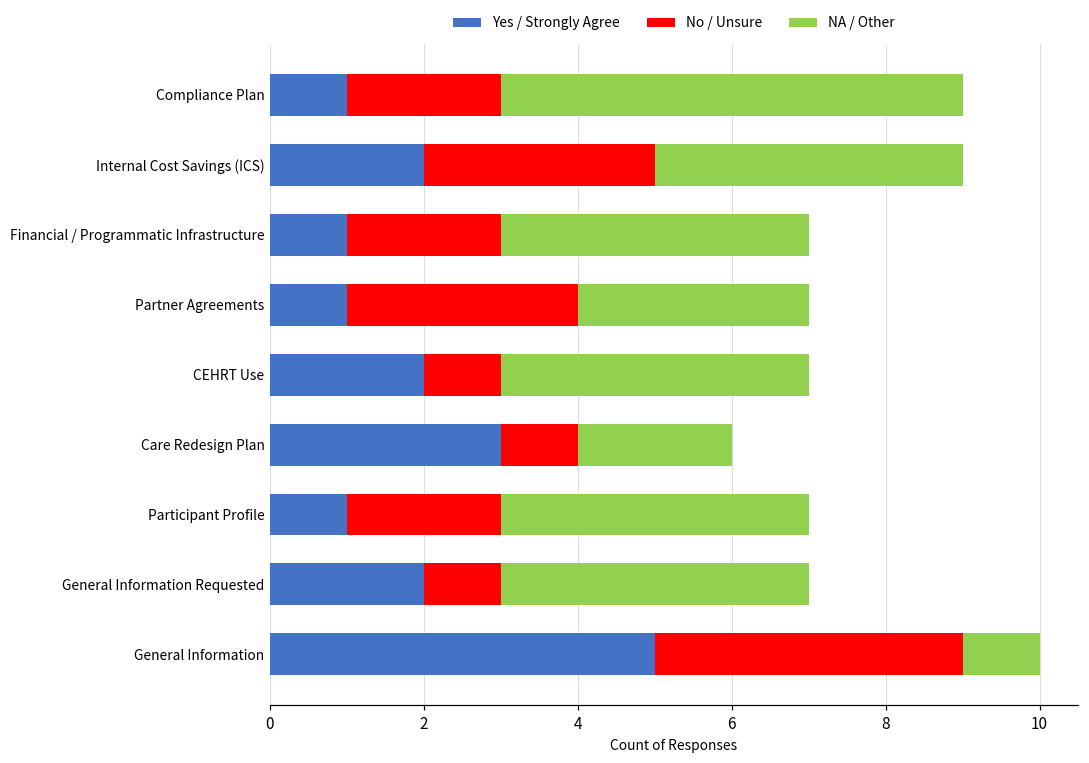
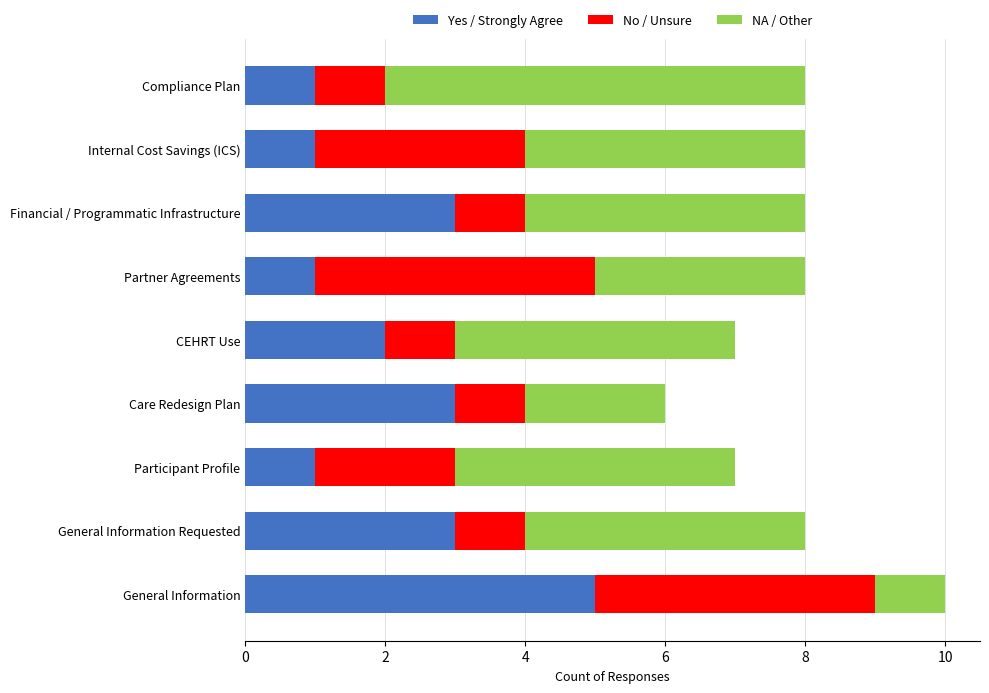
No / Unsure, Compliance Plan: 2 -> 1
Yes / Strongly Agree, Internal Cost Savings (ICS): 2 -> 1
Yes / Strongly Agree, Financial / Programmatic Infrastructure: 1 -> 3
No / Unsure, Financial / Programmatic Infrastructure: 2 -> 1
No / Unsure, Partner Agreements: 3 -> 4
Yes / Strongly Agree, General Information Requested: 2 -> 3
